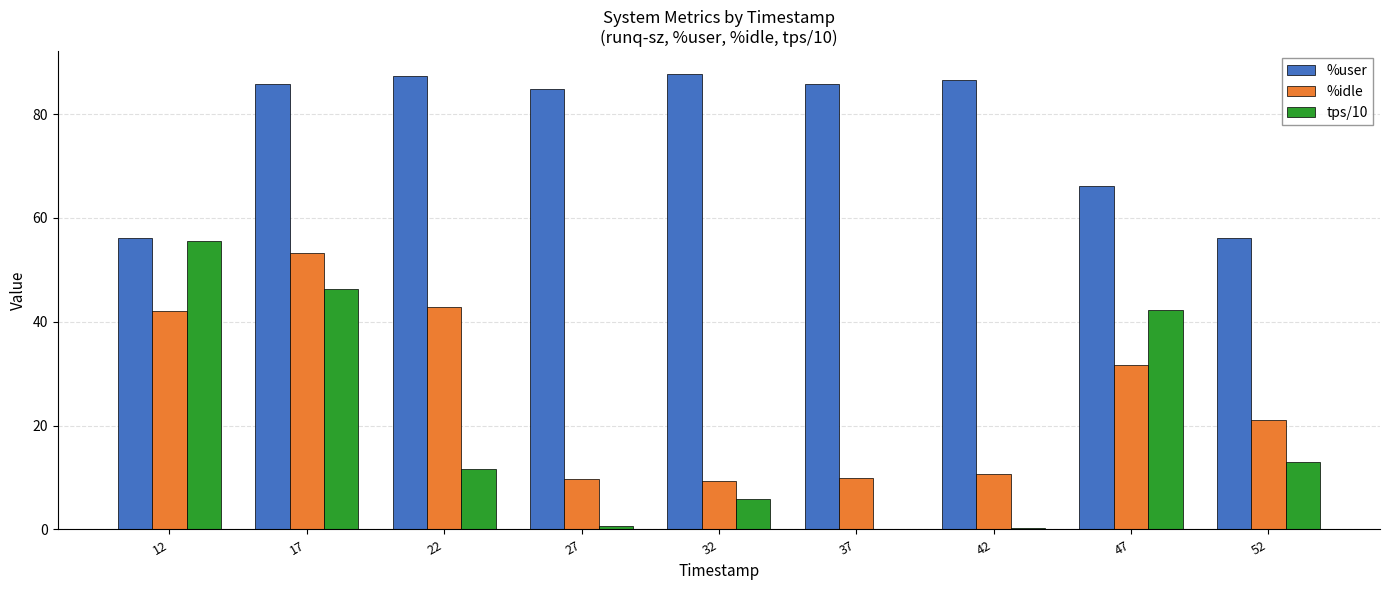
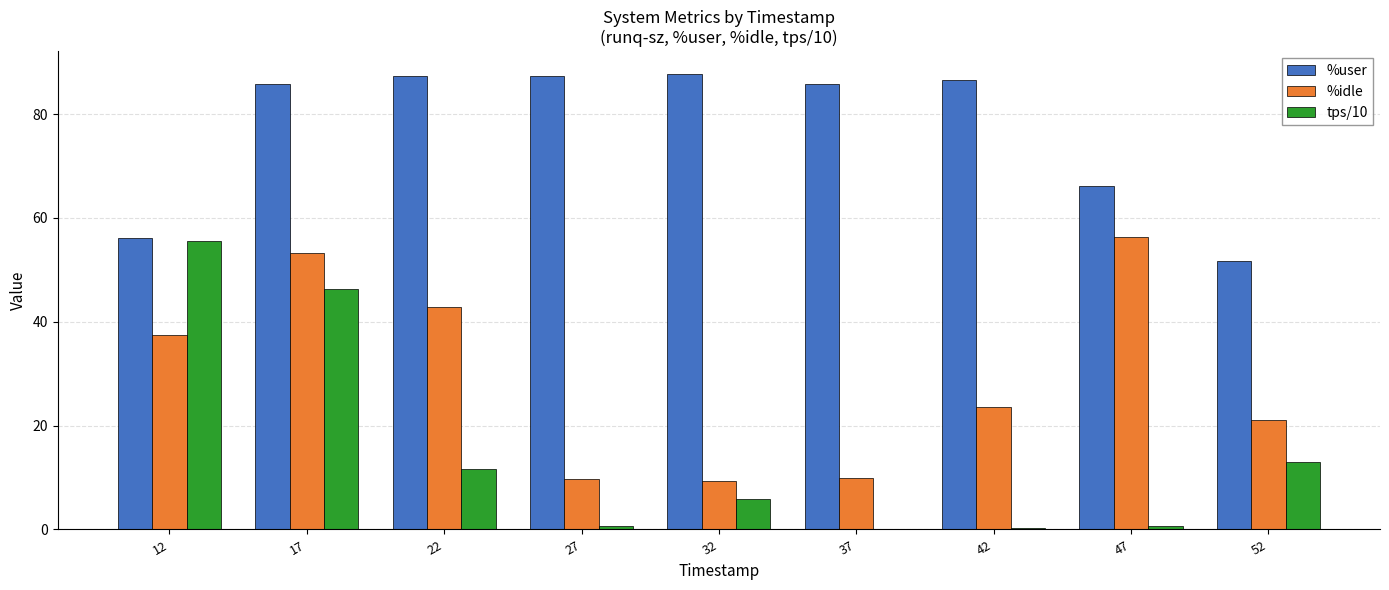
%idle, 12: 42 -> 37
%user, 27: 85 -> 87
%idle, 42: 11 -> 24
%idle, 47: 32 -> 56
tps/10, 47: 42 -> 1
%user, 52: 56 -> 52
